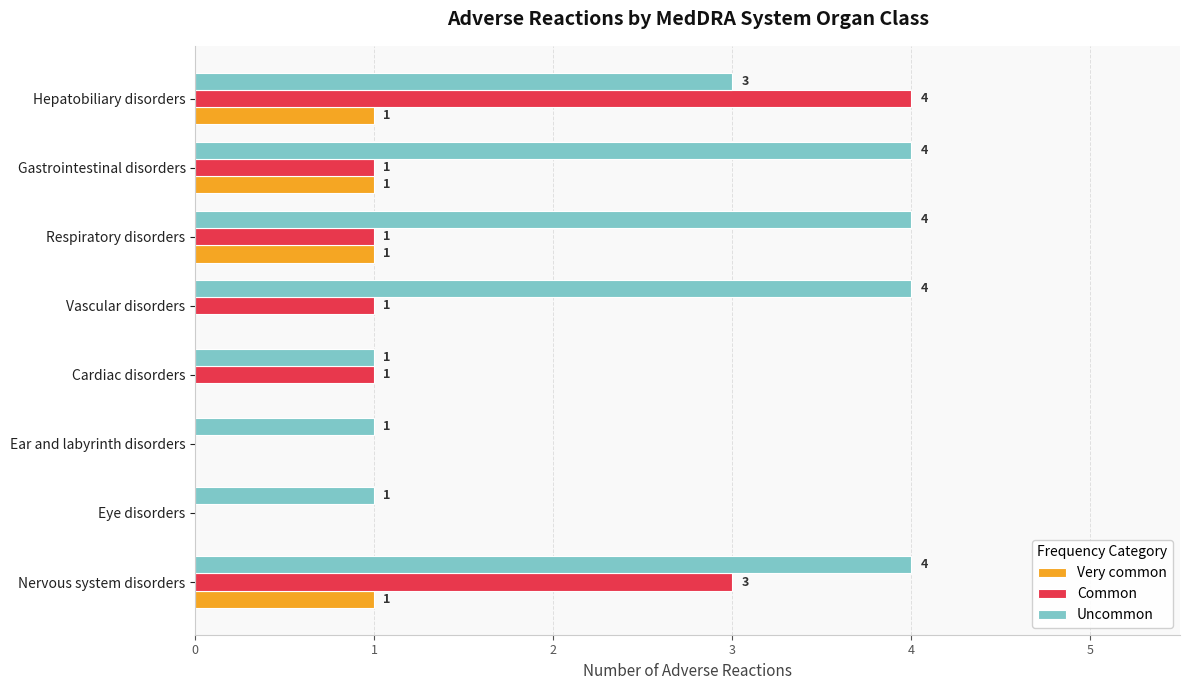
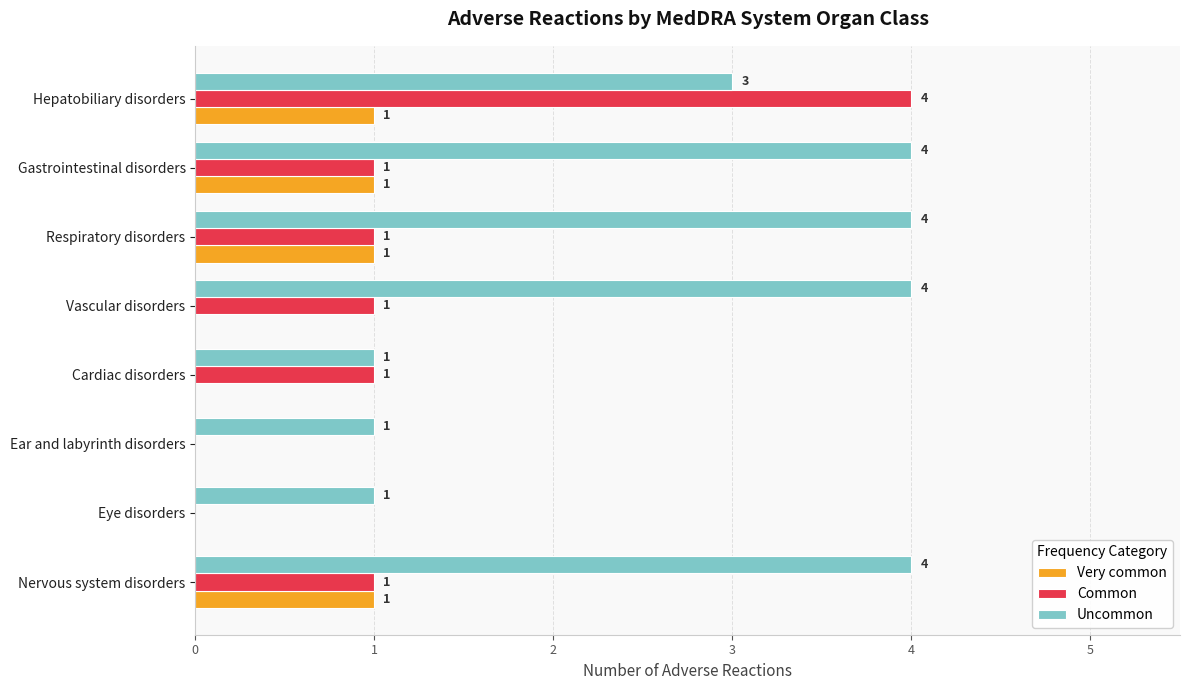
Common, Nervous system disorders: 3 -> 1
